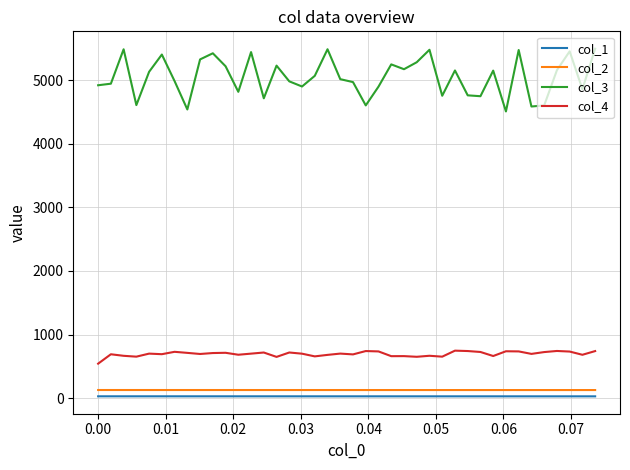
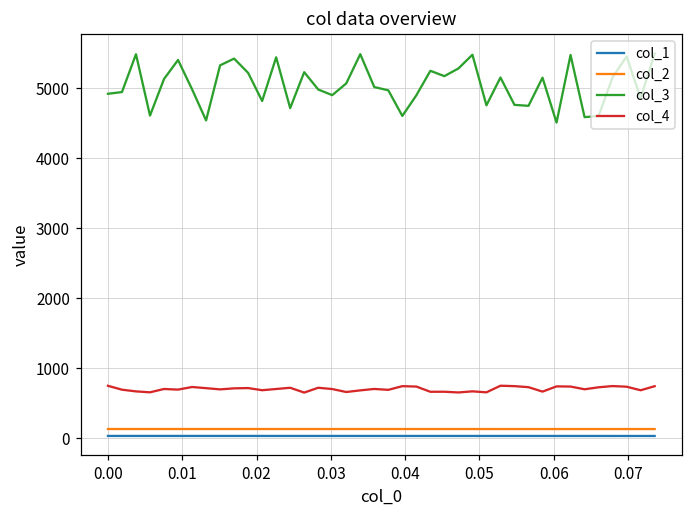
col_4, 0.00: 500 -> 700
